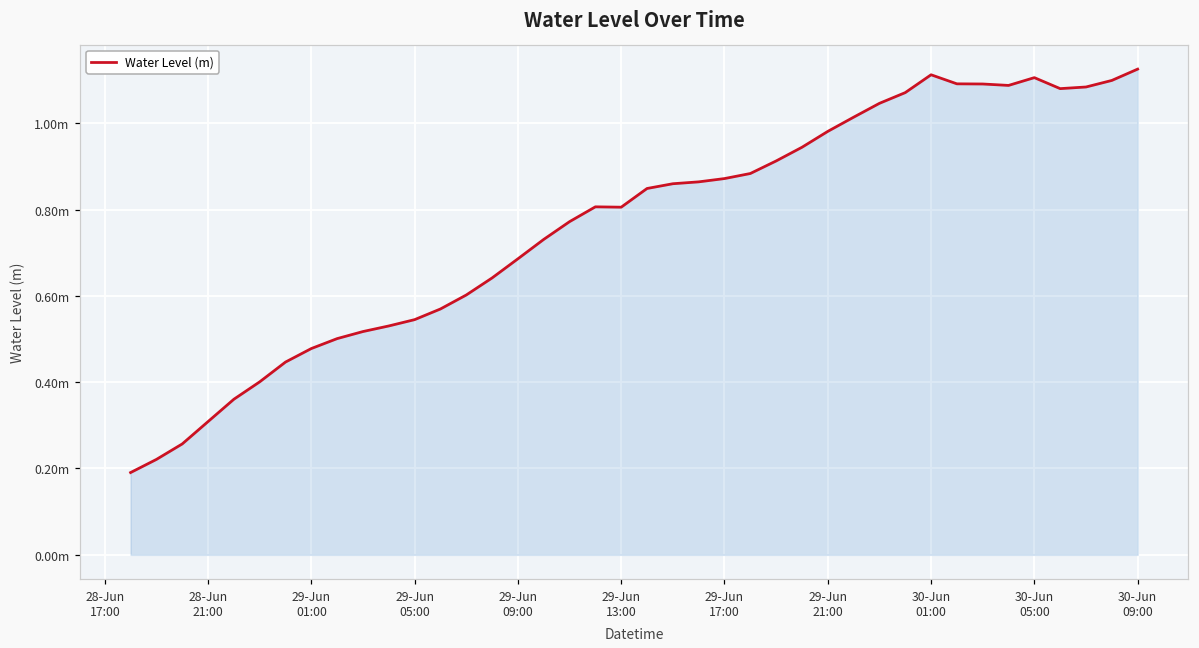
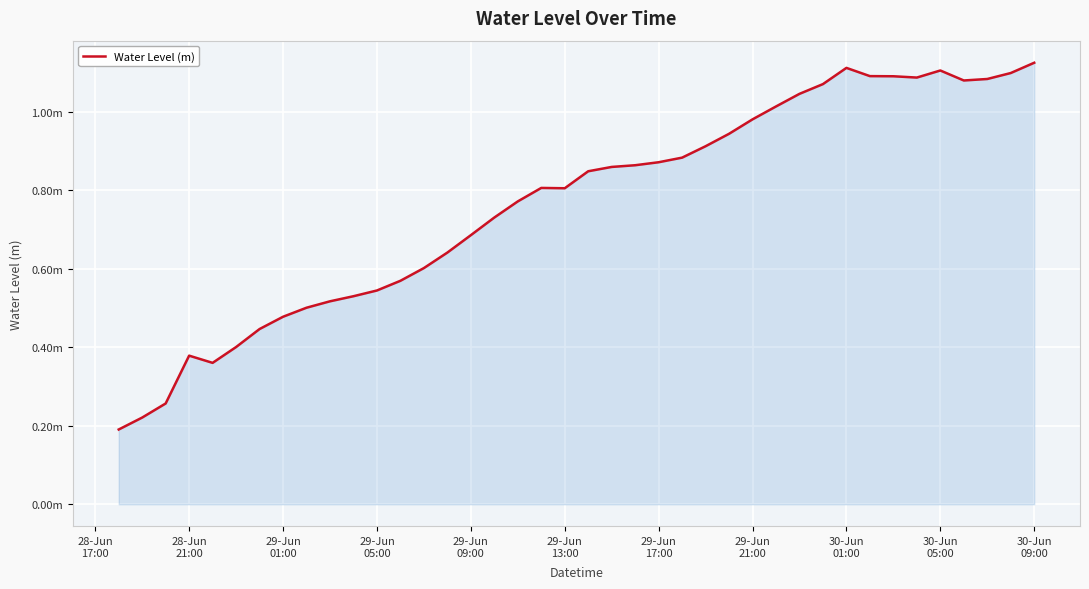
28-Jun 21:00: 0.31m -> 0.38m
